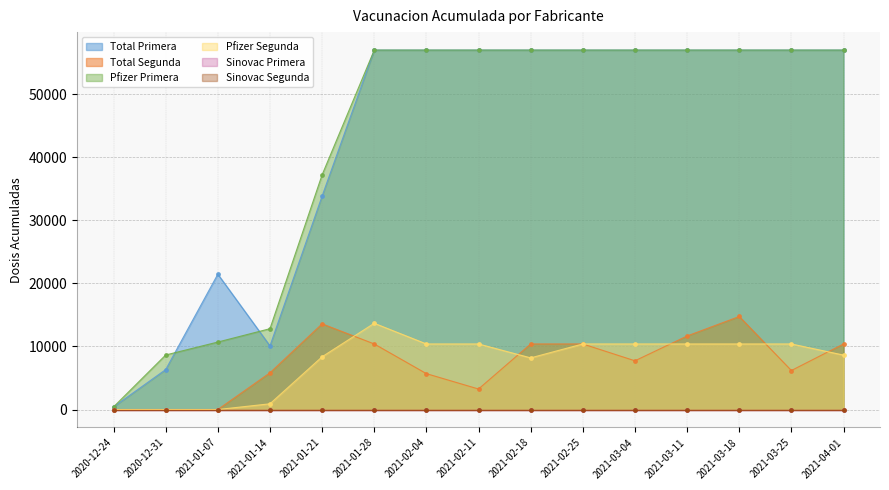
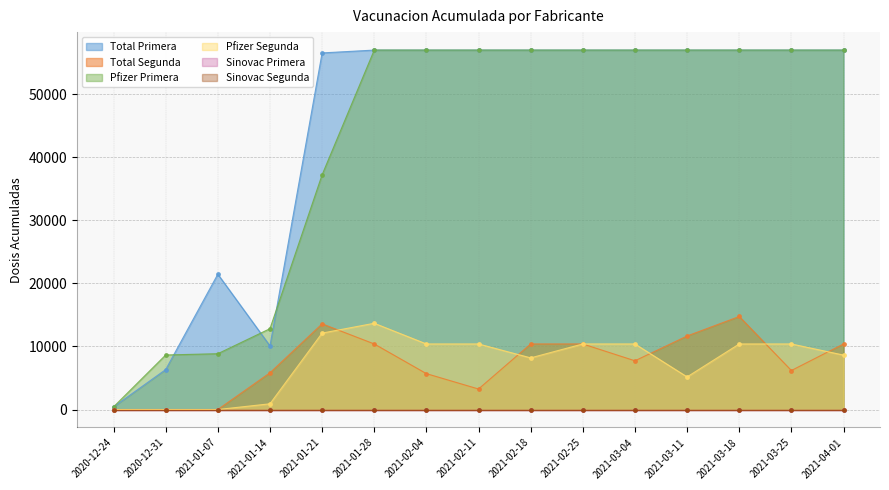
Pfizer Primera, 2021-01-07: 11000 -> 9000
Total Primera, 2021-01-21: 34000 -> 57000
Pfizer Segunda, 2021-01-21: 8000 -> 12000
Pfizer Segunda, 2021-03-11: 10000 -> 5000
